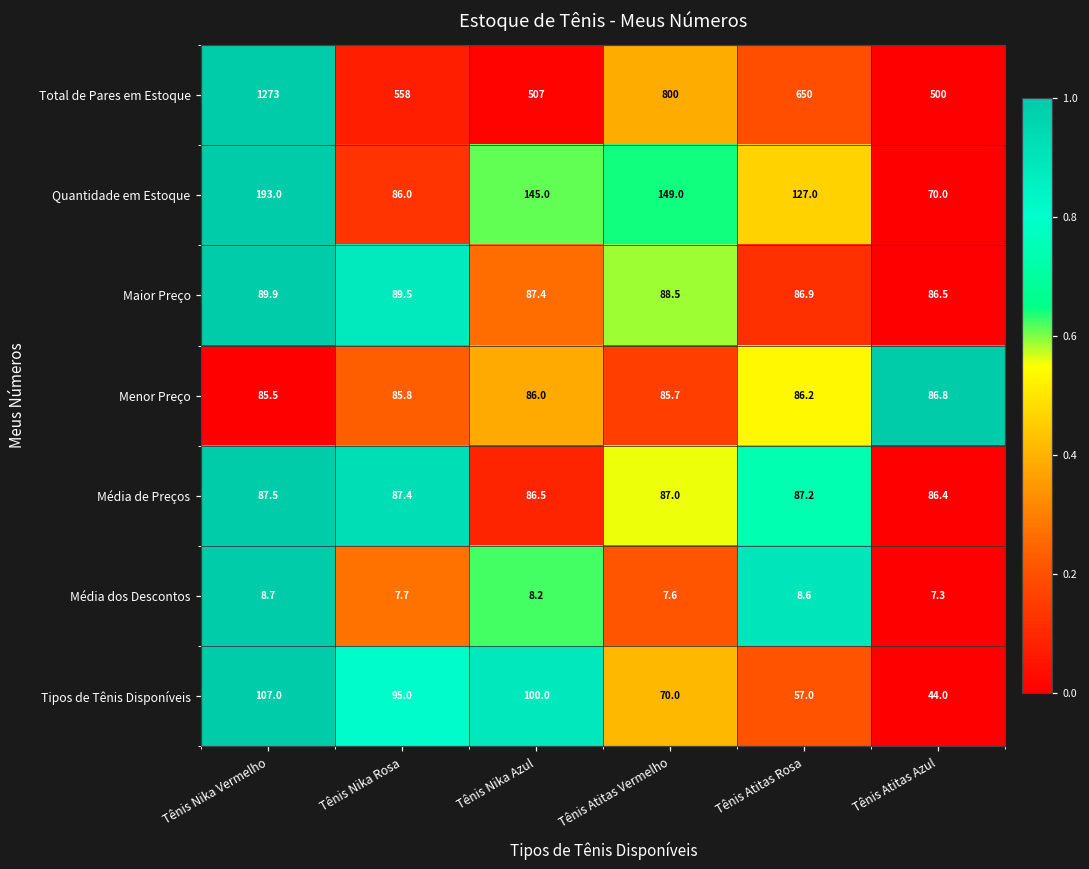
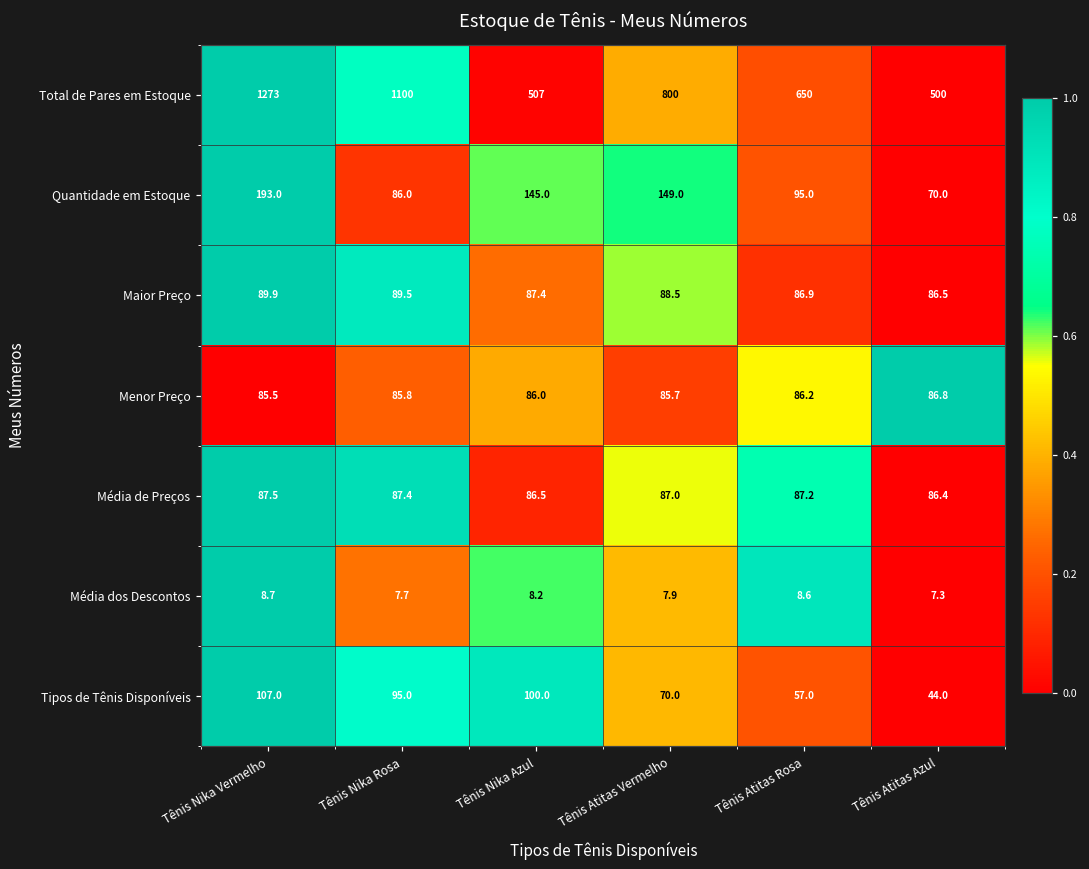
Total de Pares em Estoque, Tênis Nika Rosa: 558 -> 1100
Quantidade em Estoque, Tênis Atitas Rosa: 127.0 -> 95.0
Média dos Descontos, Tênis Atitas Vermelho: 7.6 -> 7.9
